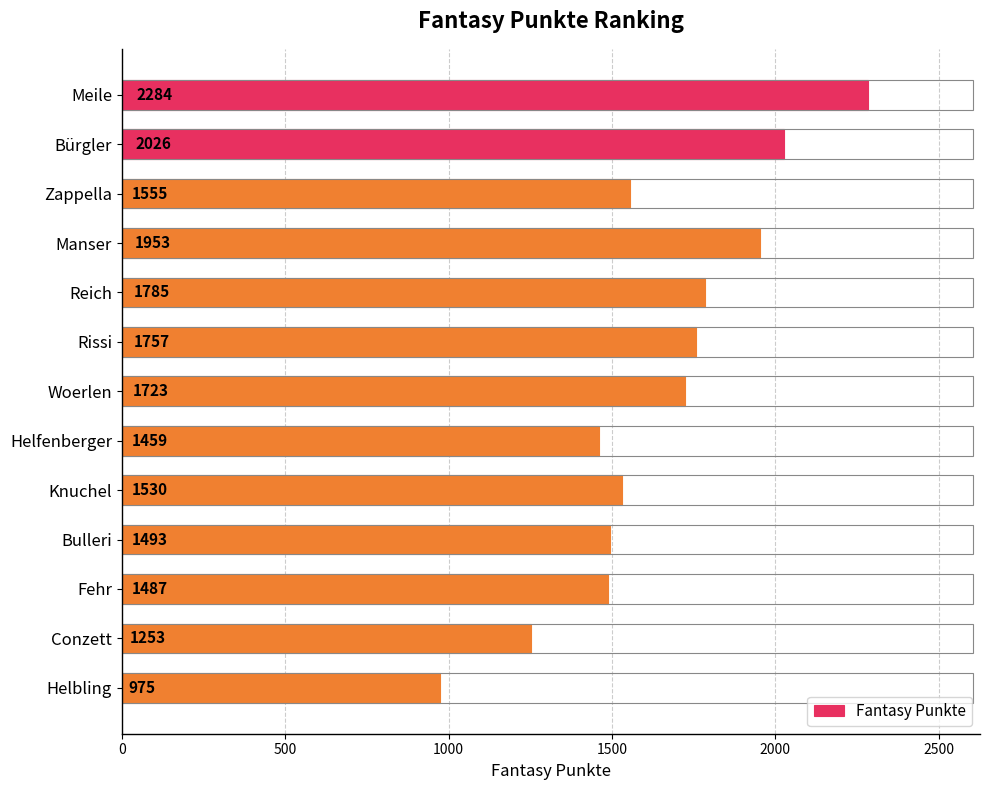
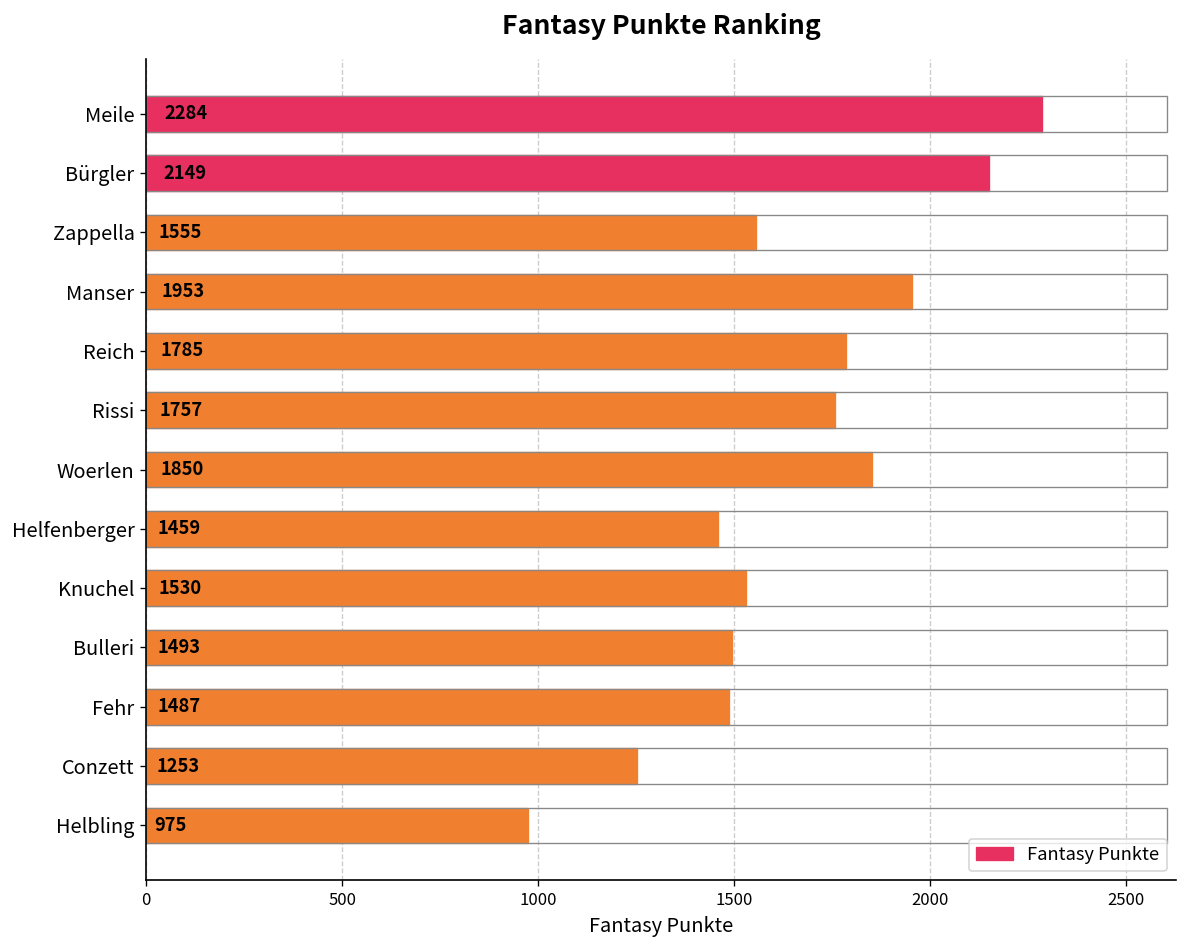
Bürgler: 2026 -> 2149
Woerlen: 1723 -> 1850
